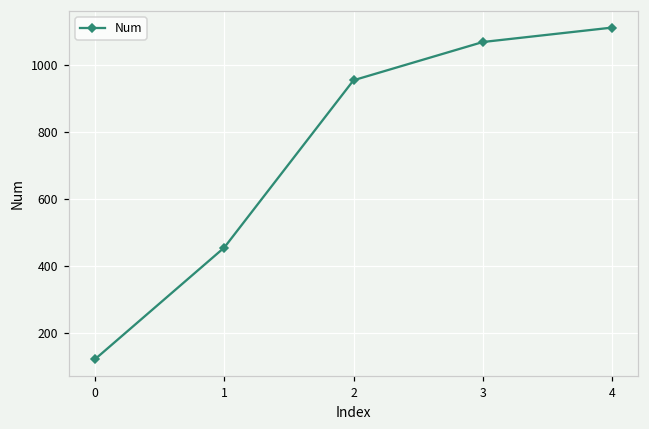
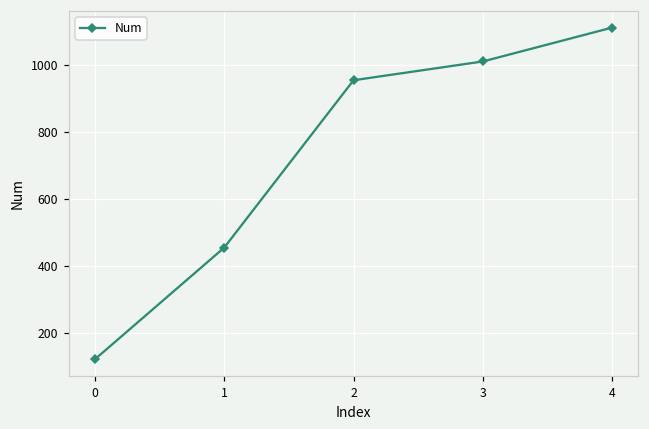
3: 1070 -> 1010
